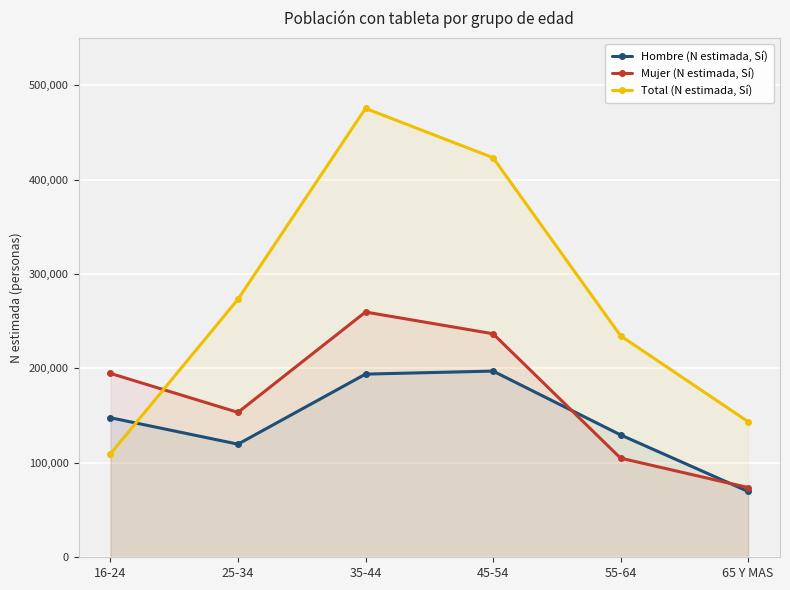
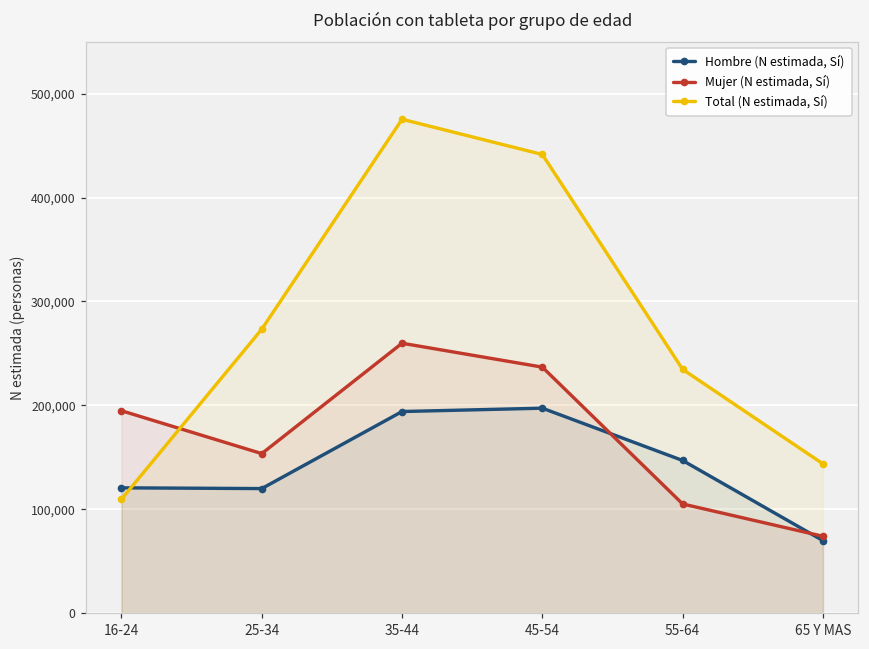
Hombre (N estimada, Sí), 16-24: 150,000 -> 120,000
Total (N estimada, Sí), 45-54: 420,000 -> 440,000
Hombre (N estimada, Sí), 55-64: 130,000 -> 150,000
